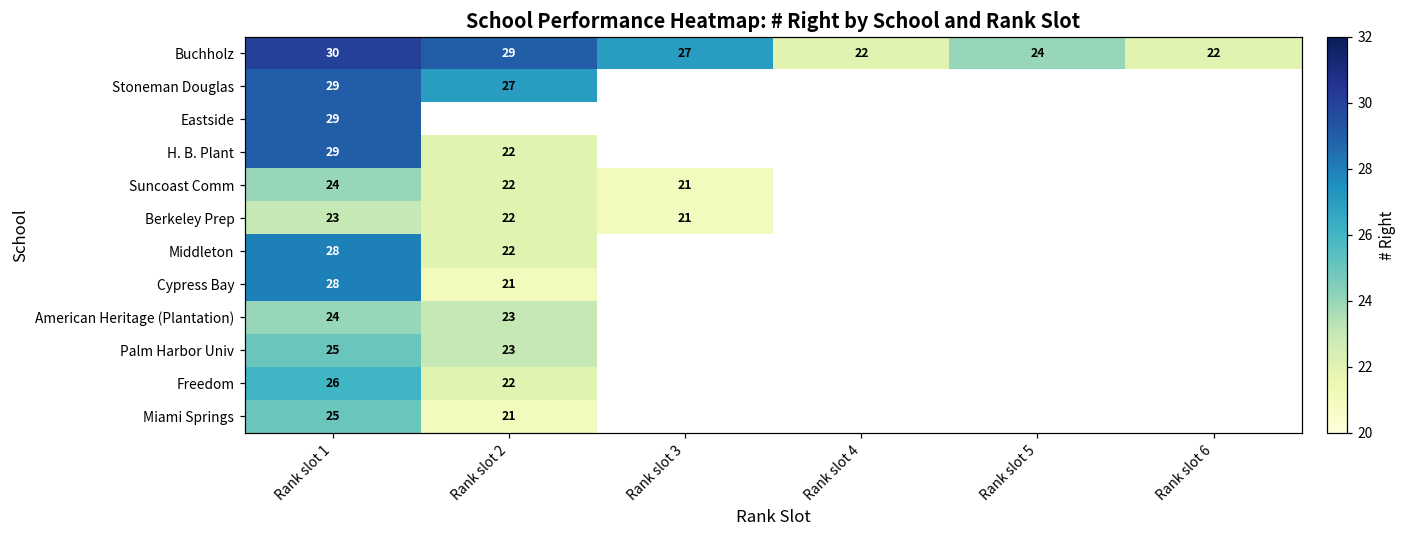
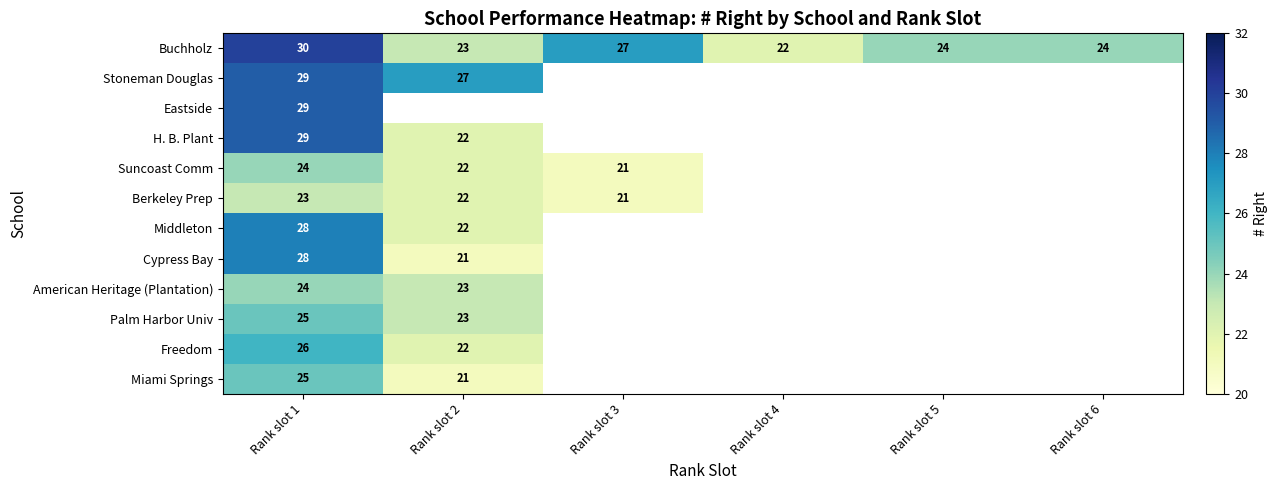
Buchholz, Rank slot 2: 29 -> 23
Buchholz, Rank slot 6: 22 -> 24
